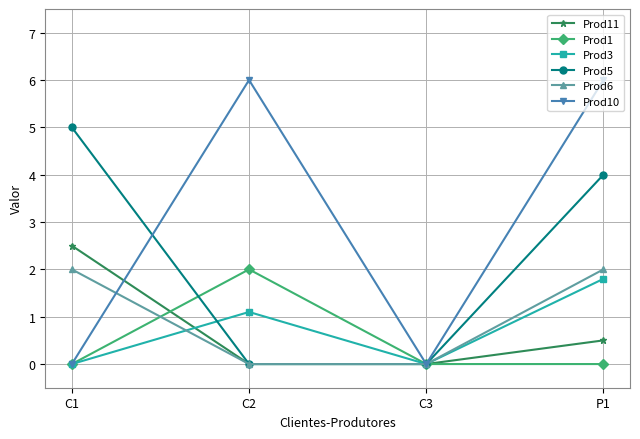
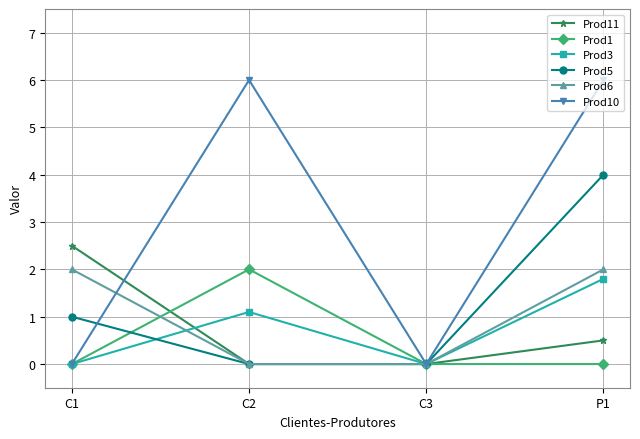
Prod5, C1: 5 -> 1
